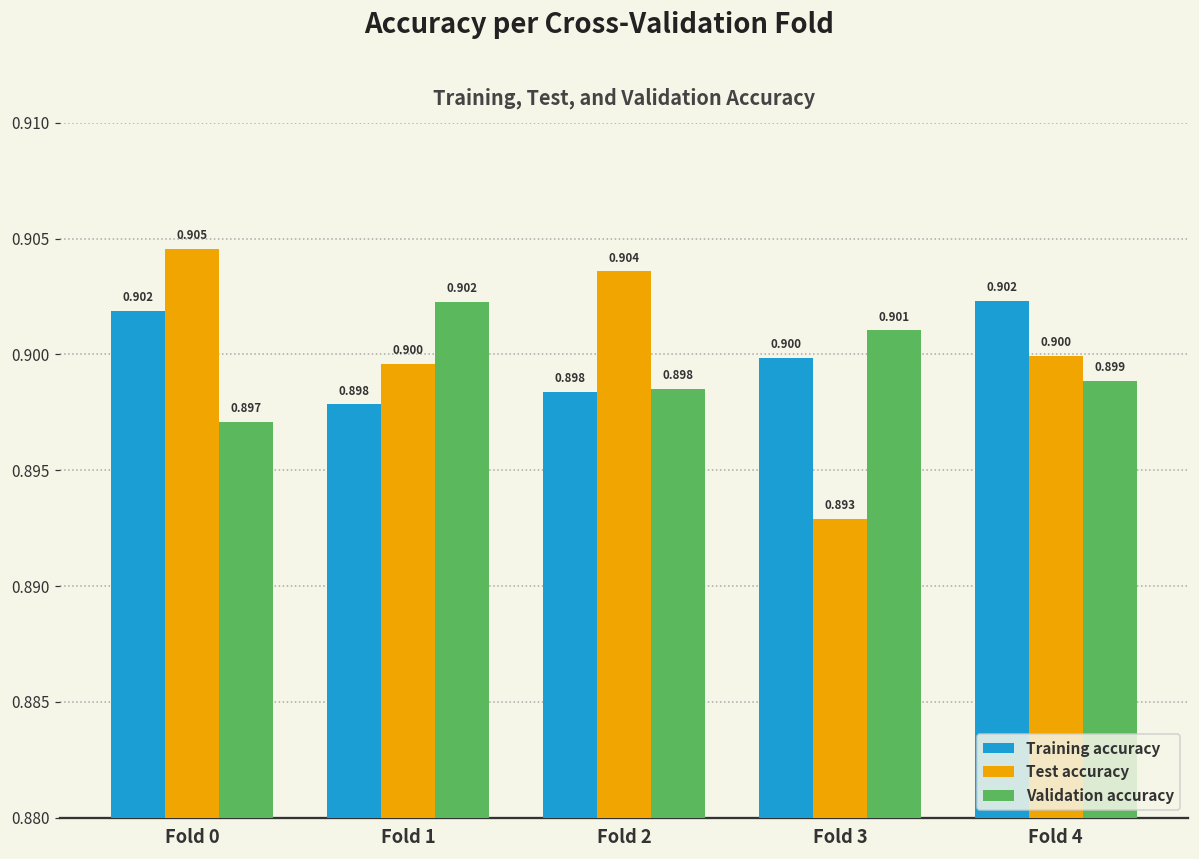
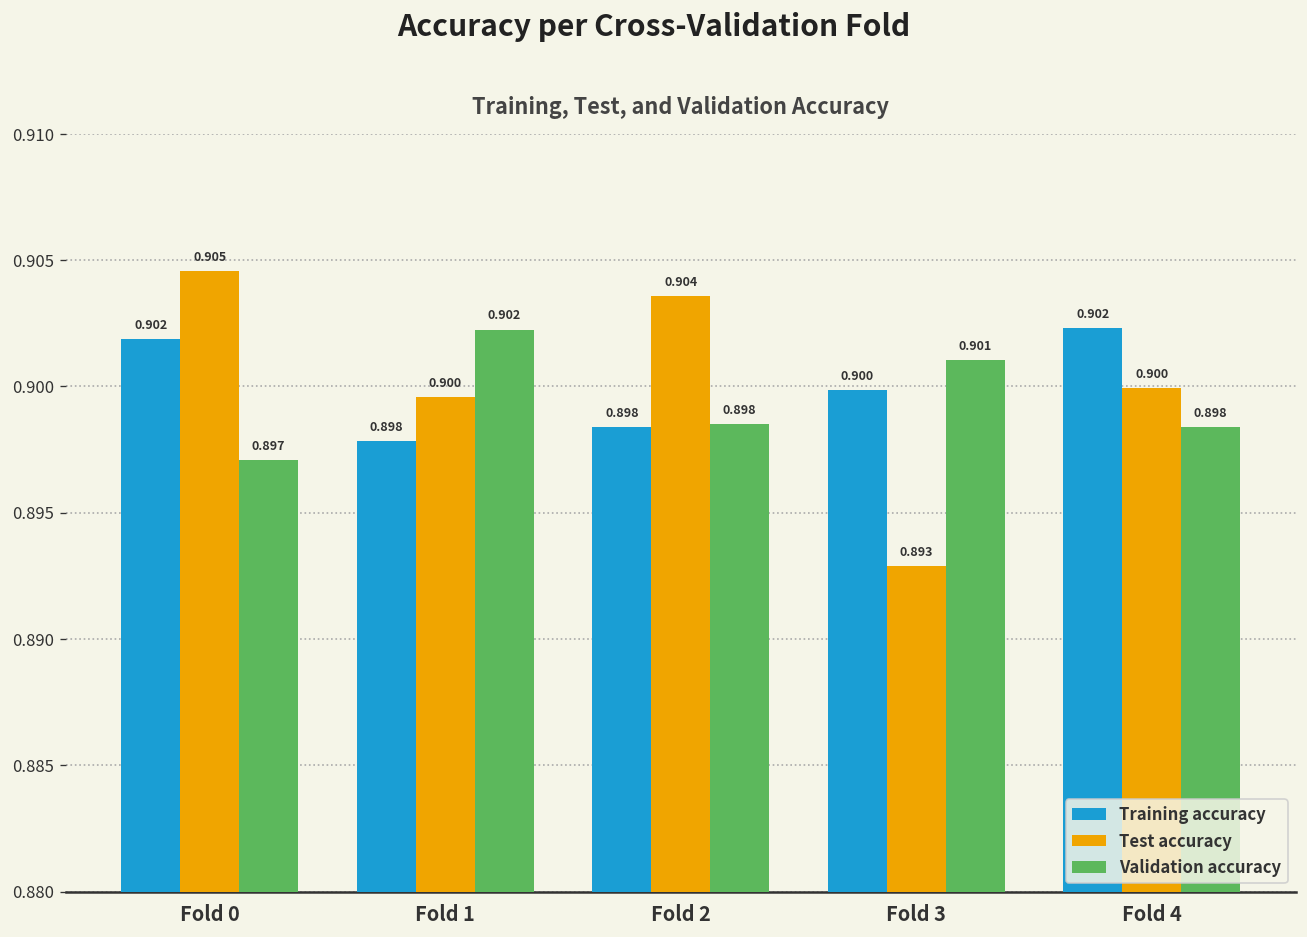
Validation accuracy, Fold 4: 0.899 -> 0.898
